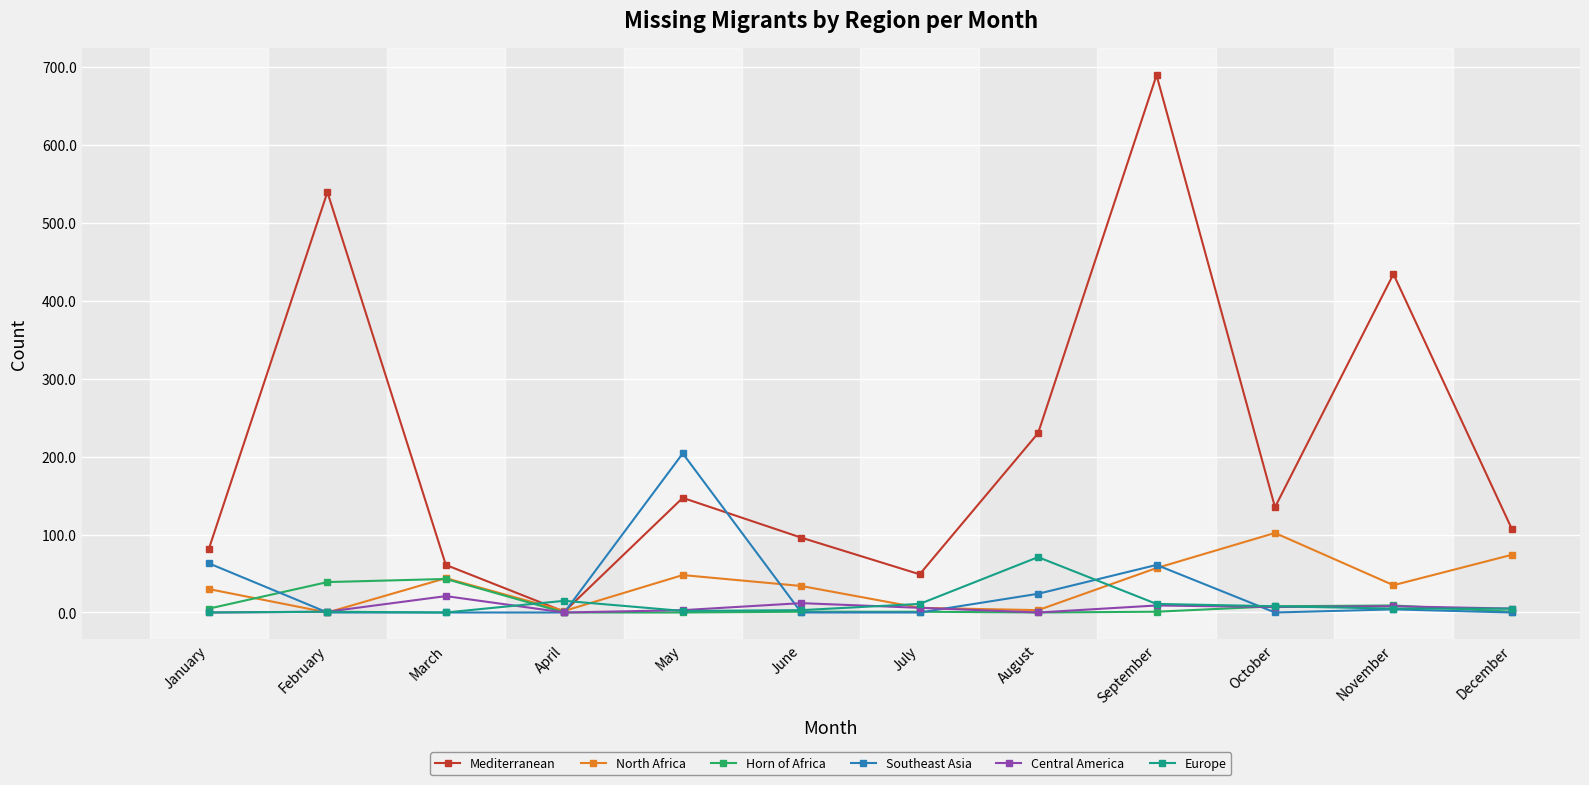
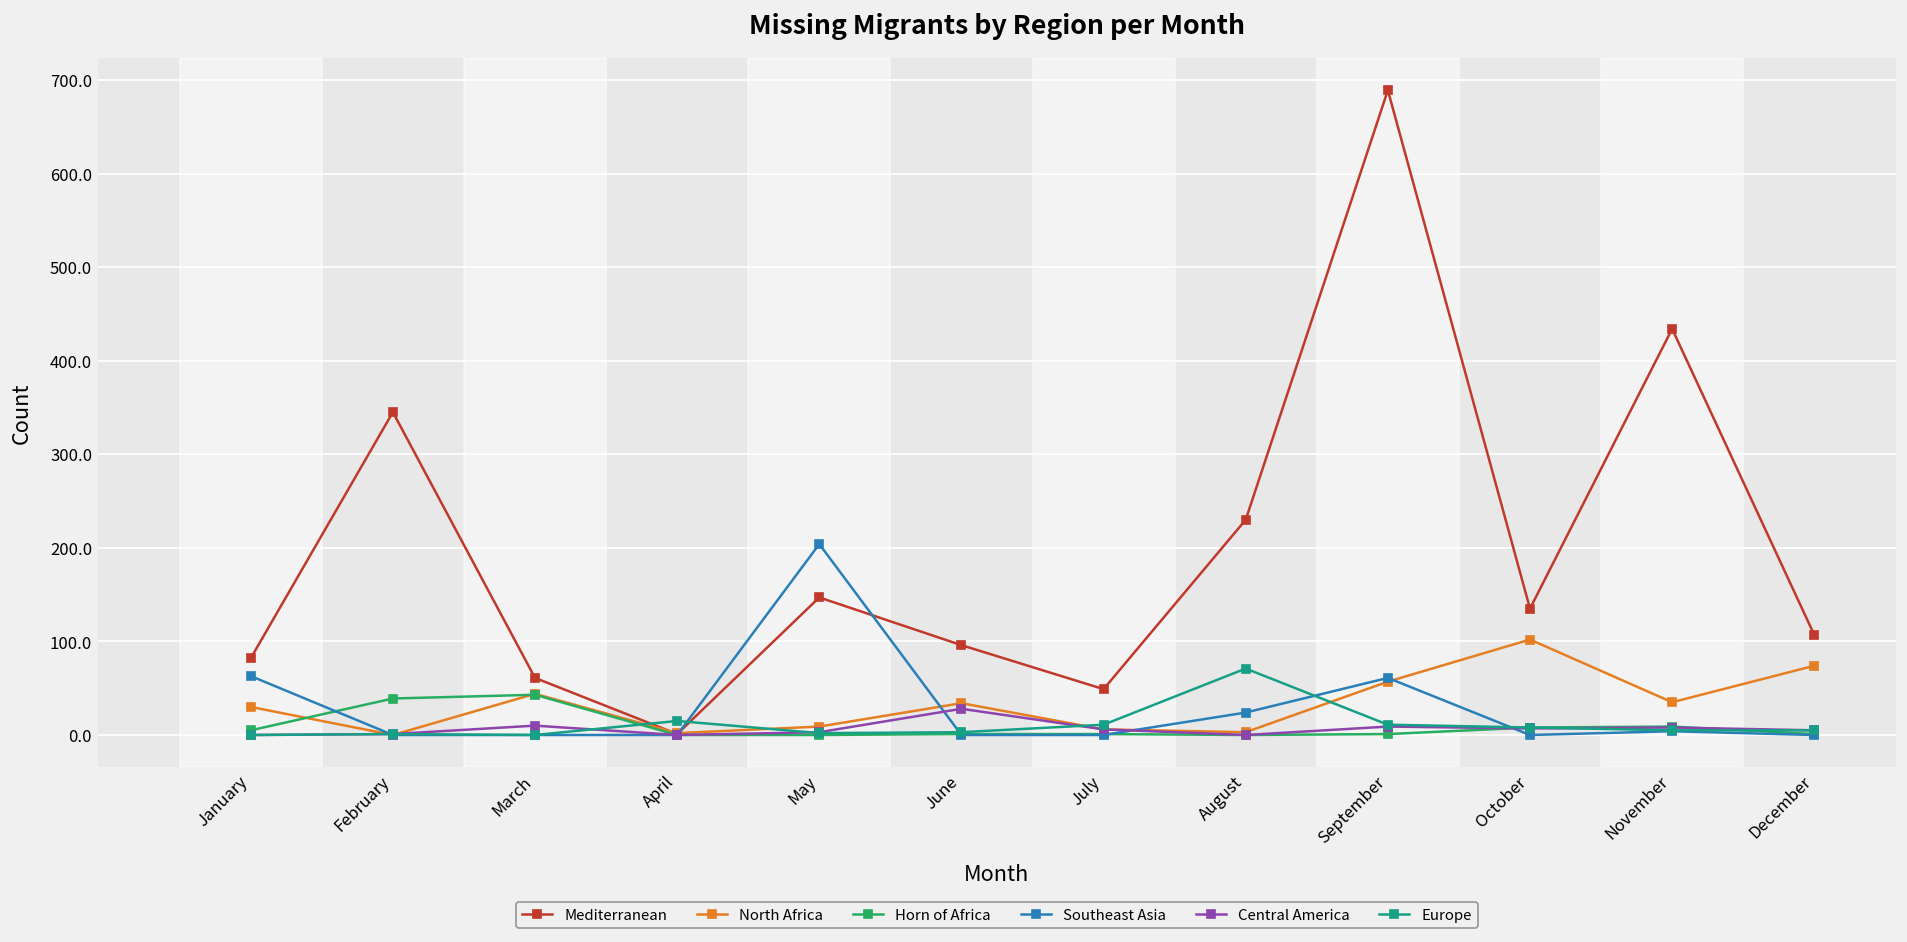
Mediterranean, February: 540 -> 350
Central America, March: 20 -> 10
North Africa, May: 50 -> 10
Central America, June: 10 -> 30
